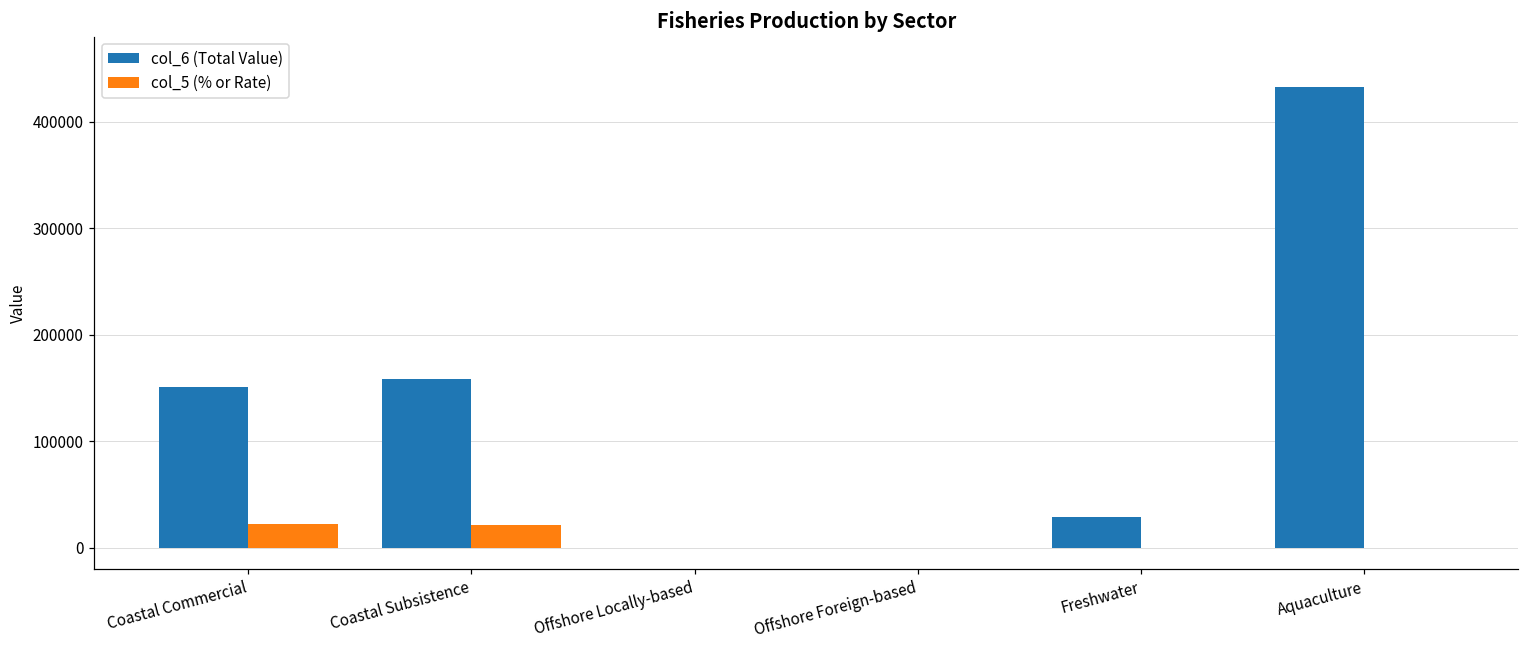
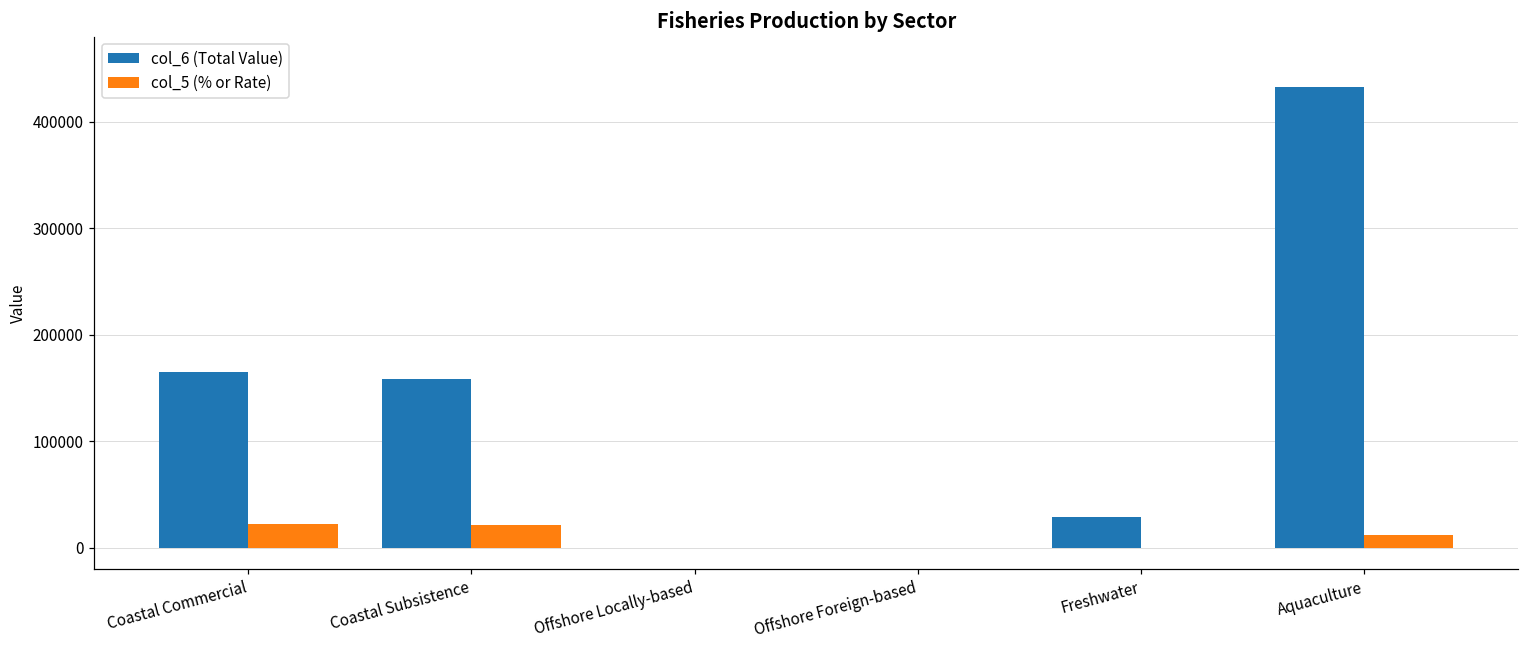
col_6 (Total Value), Coastal Commercial: 150000 -> 170000
col_5 (% or Rate), Aquaculture: 0 -> 10000
